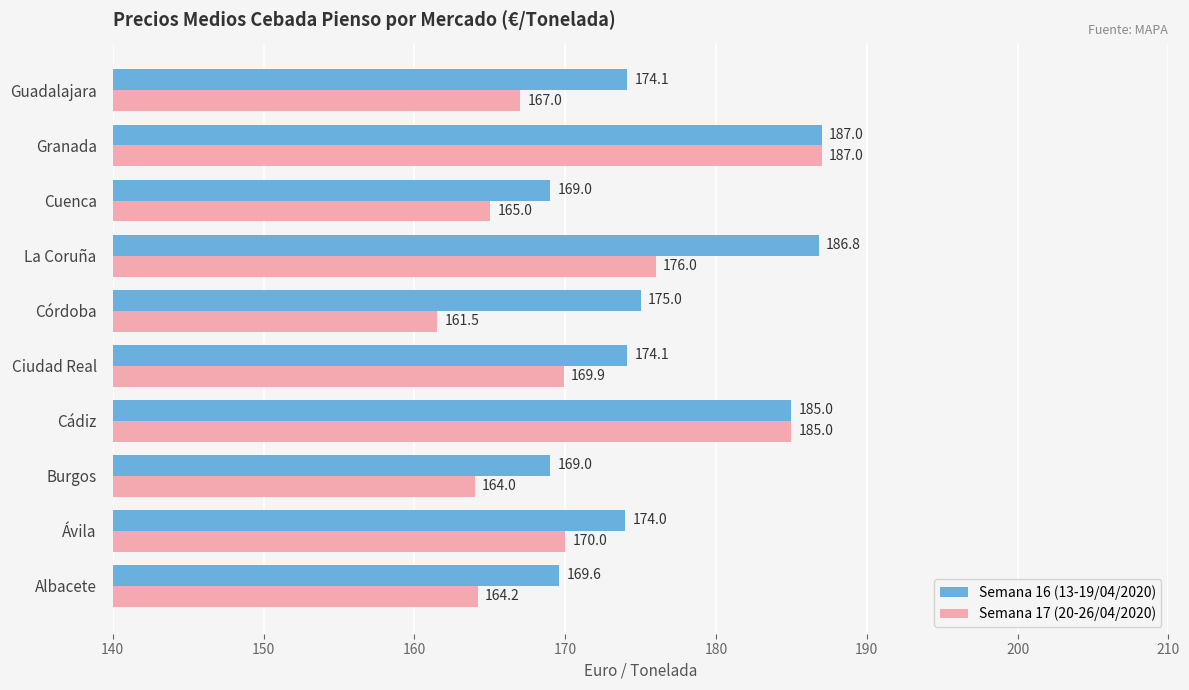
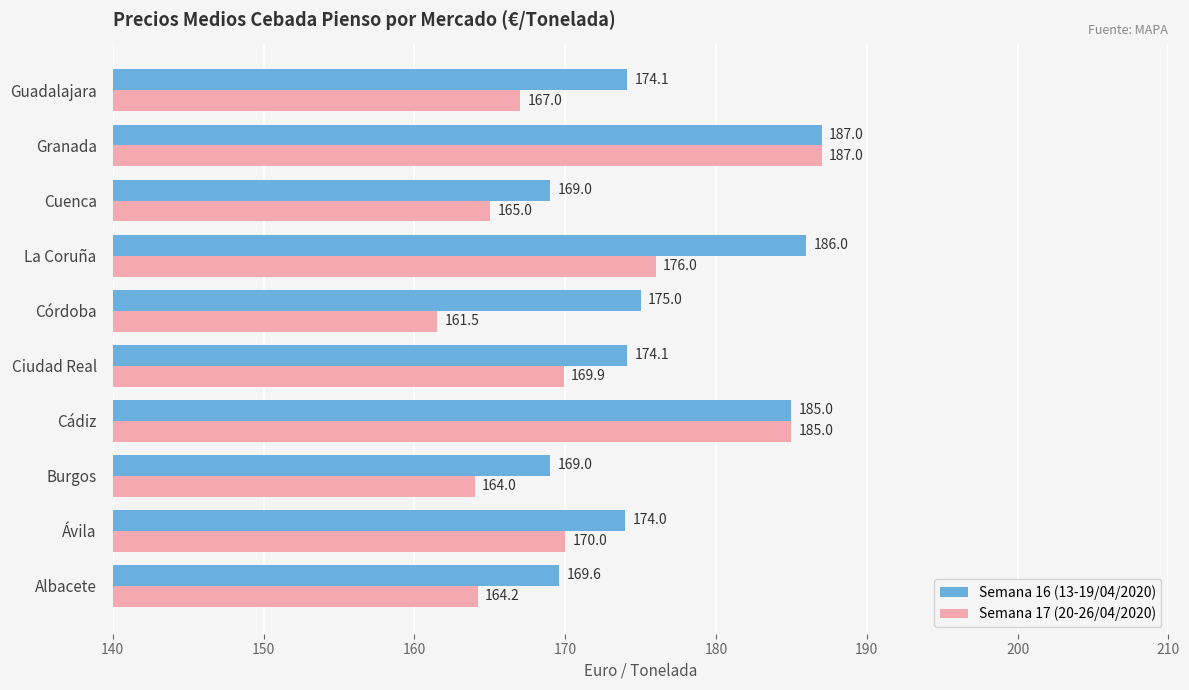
Semana 16 (13-19/04/2020), La Coruña: 186.8 -> 186.0
